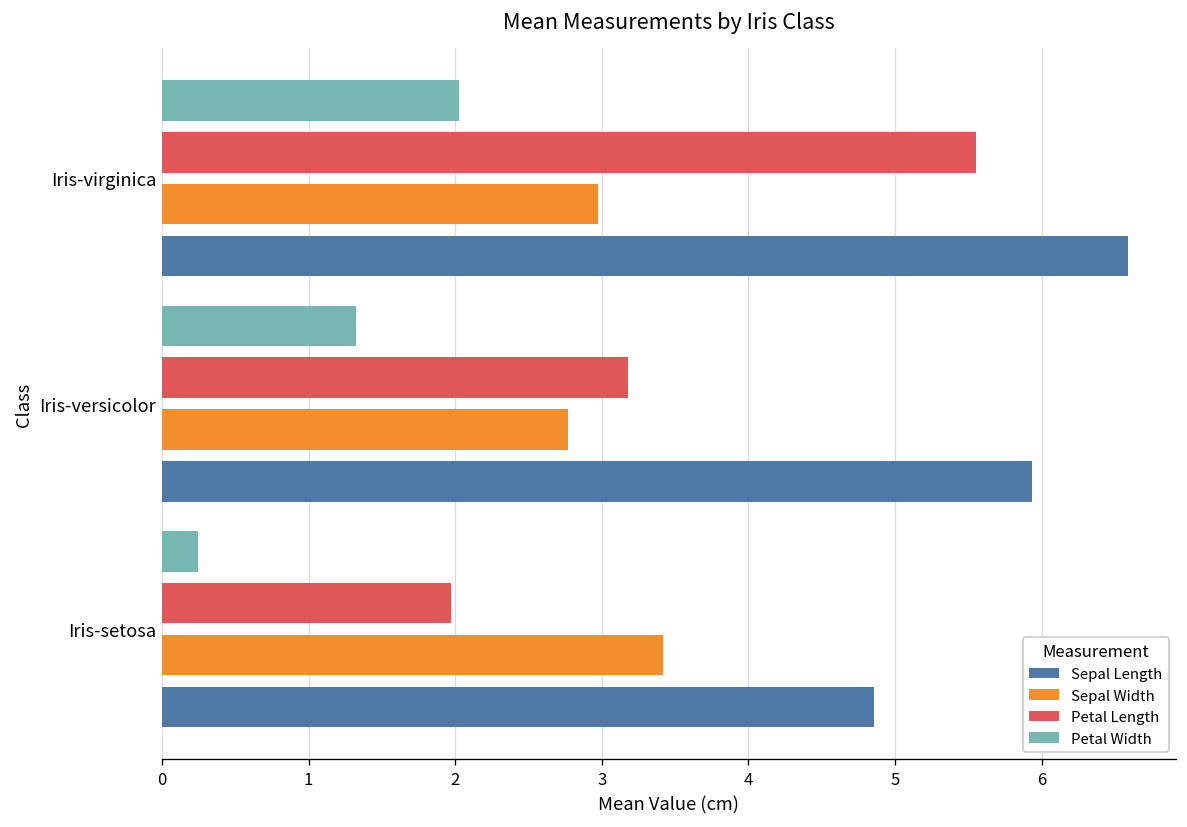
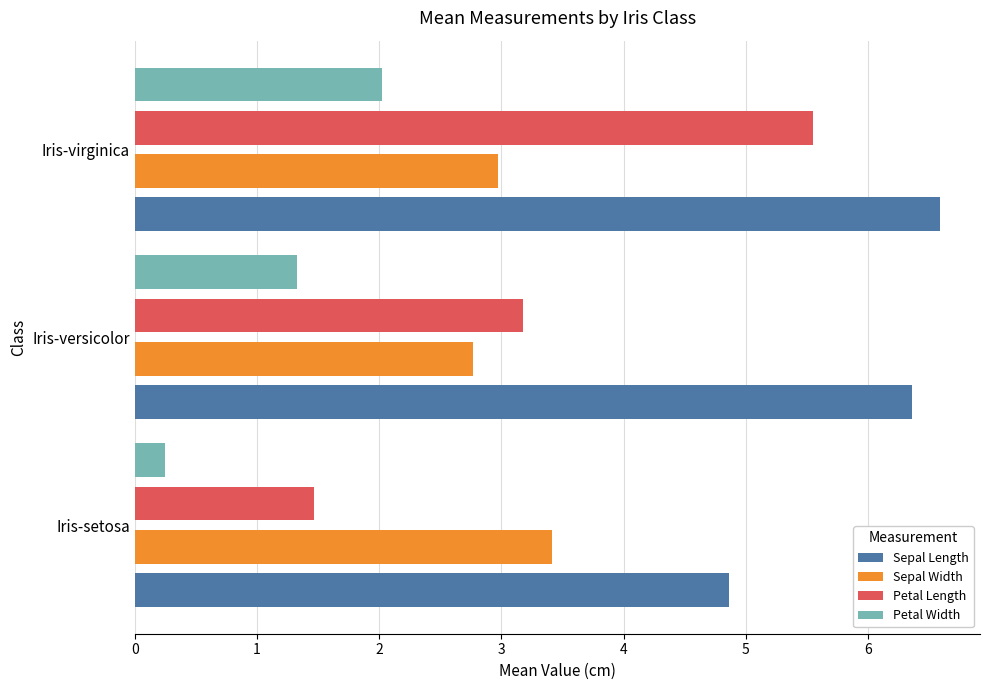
Sepal Length, Iris-versicolor: 5.94 -> 6.36
Petal Length, Iris-setosa: 1.97 -> 1.46
